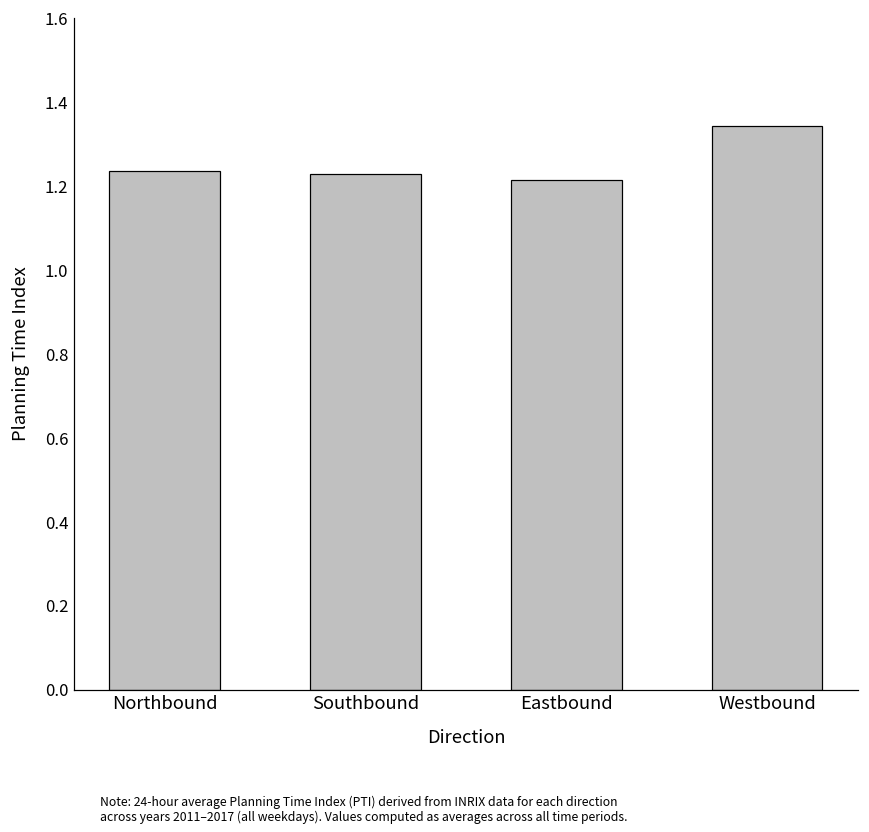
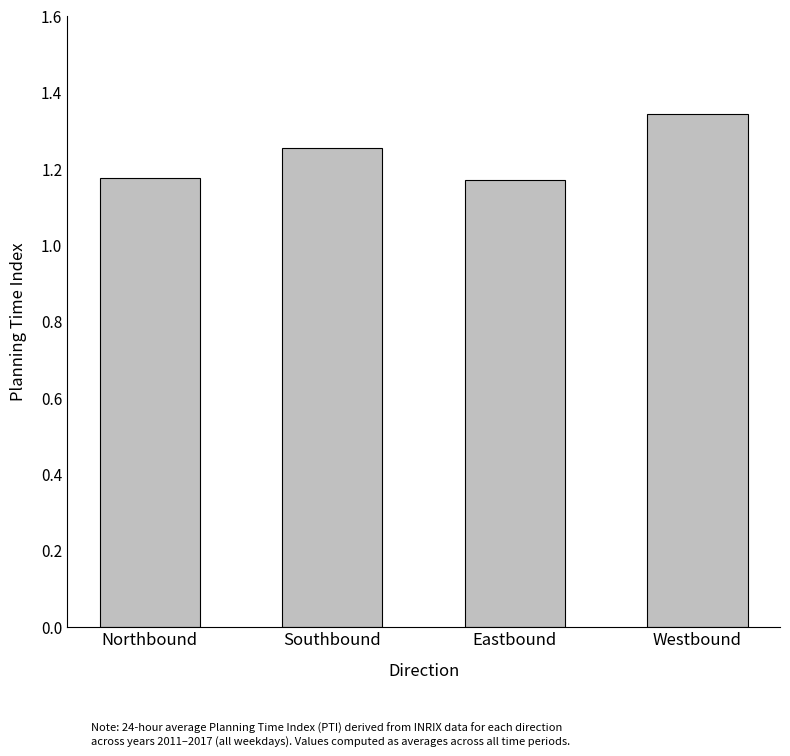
Northbound: 1.23 -> 1.18
Southbound: 1.23 -> 1.25
Eastbound: 1.21 -> 1.17
